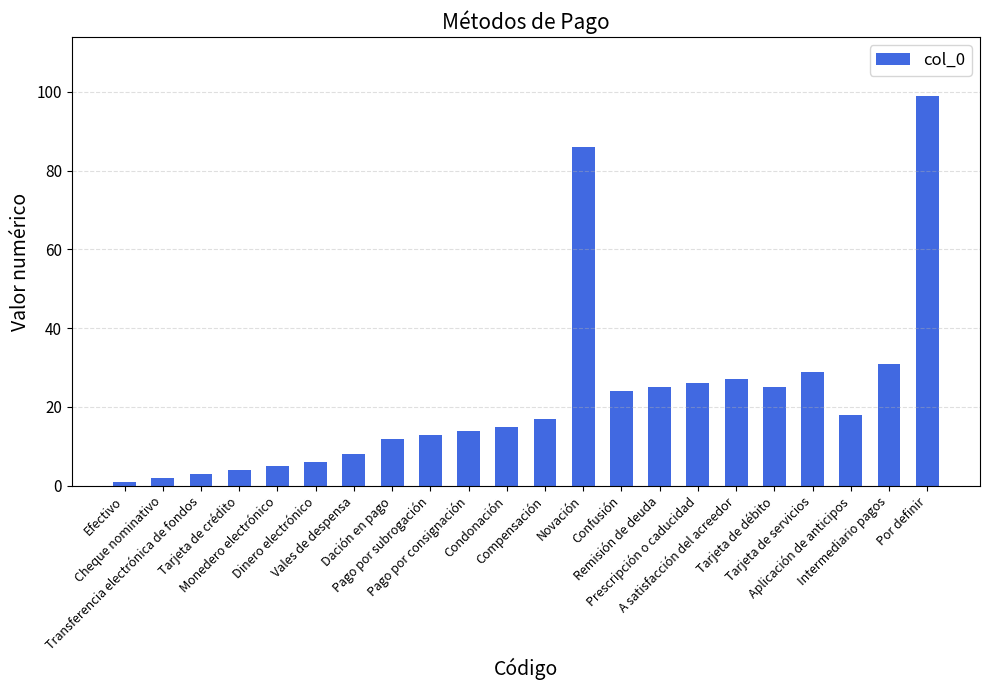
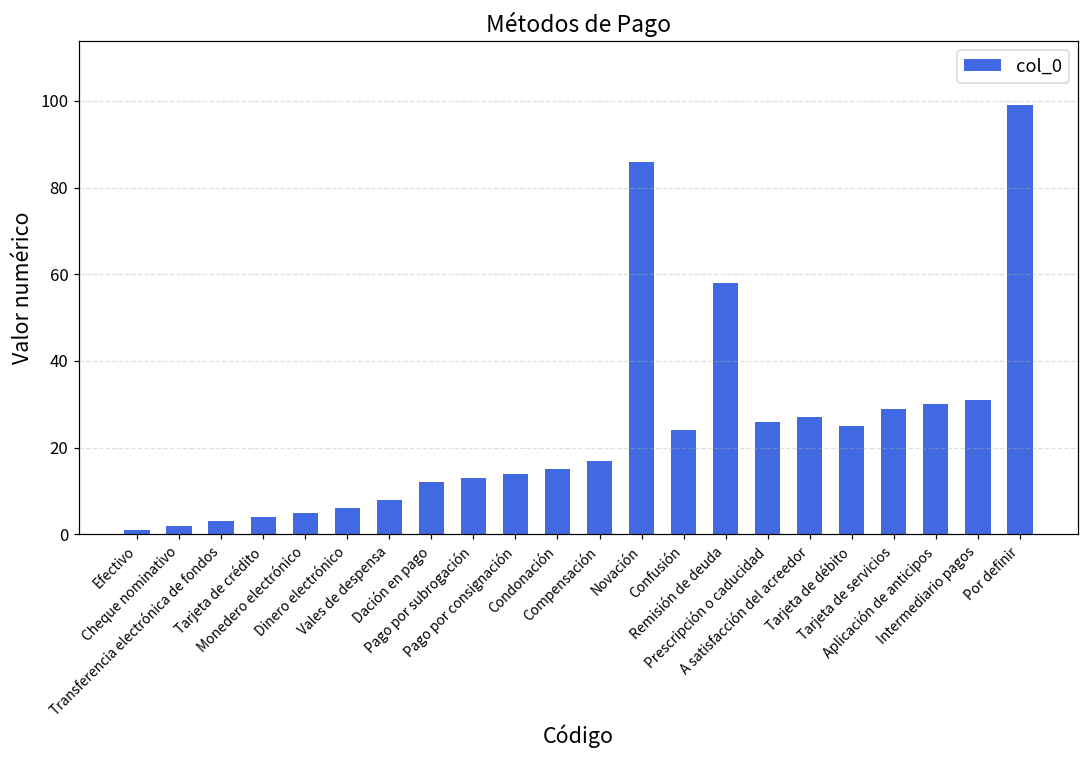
Remisión de deuda: 25 -> 58
Aplicación de anticipos: 18 -> 30
